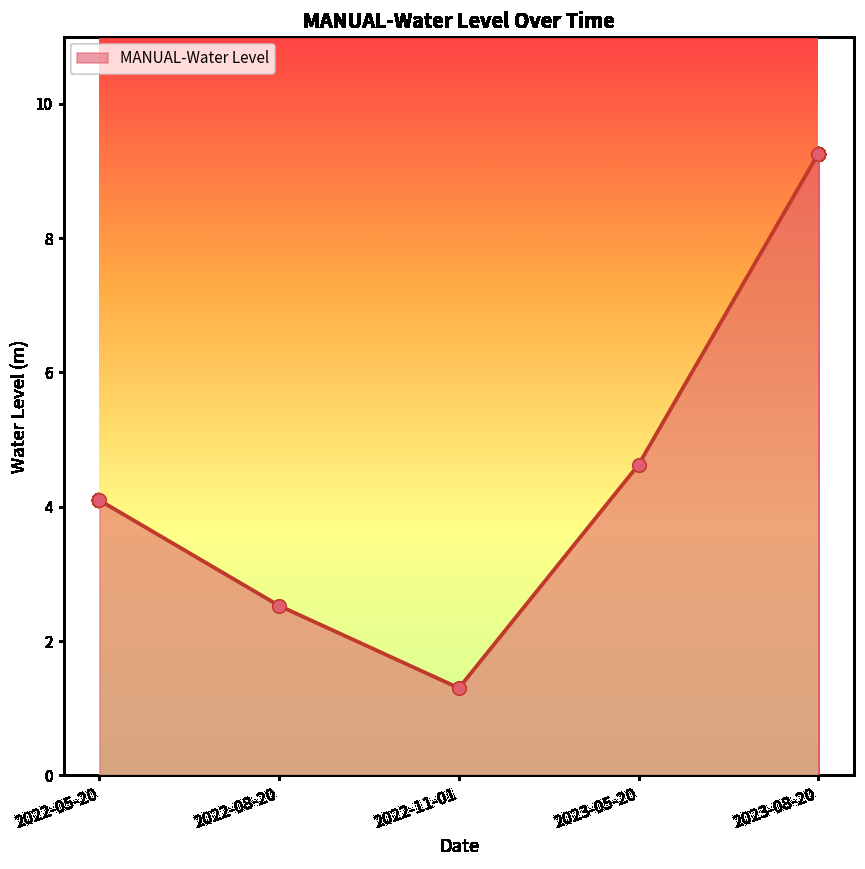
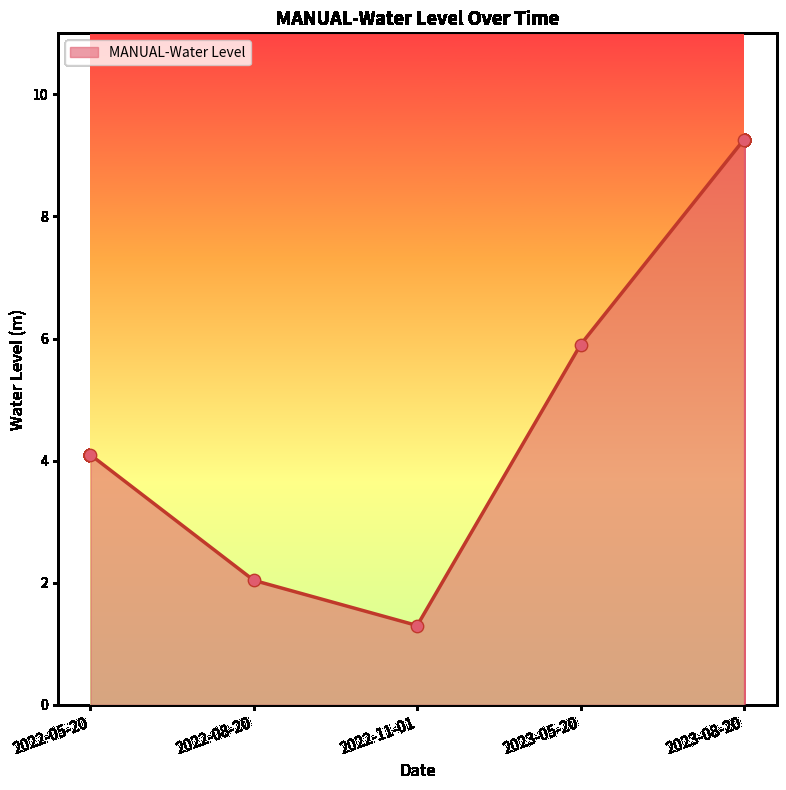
2022-08-20: 2.5 -> 2.0
2023-05-20: 4.6 -> 5.9
